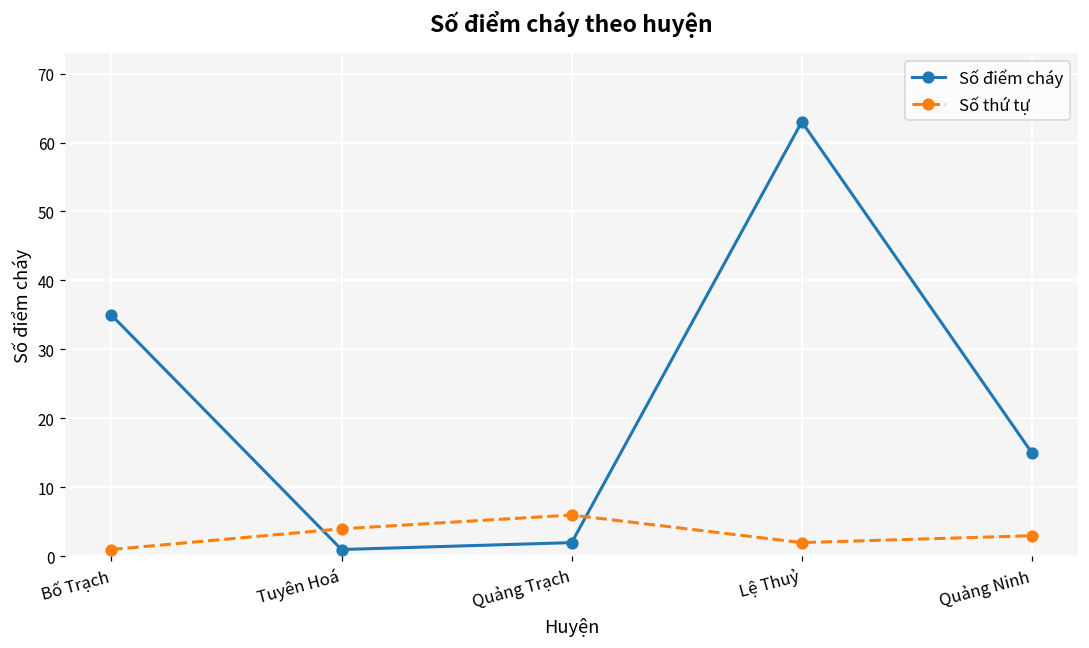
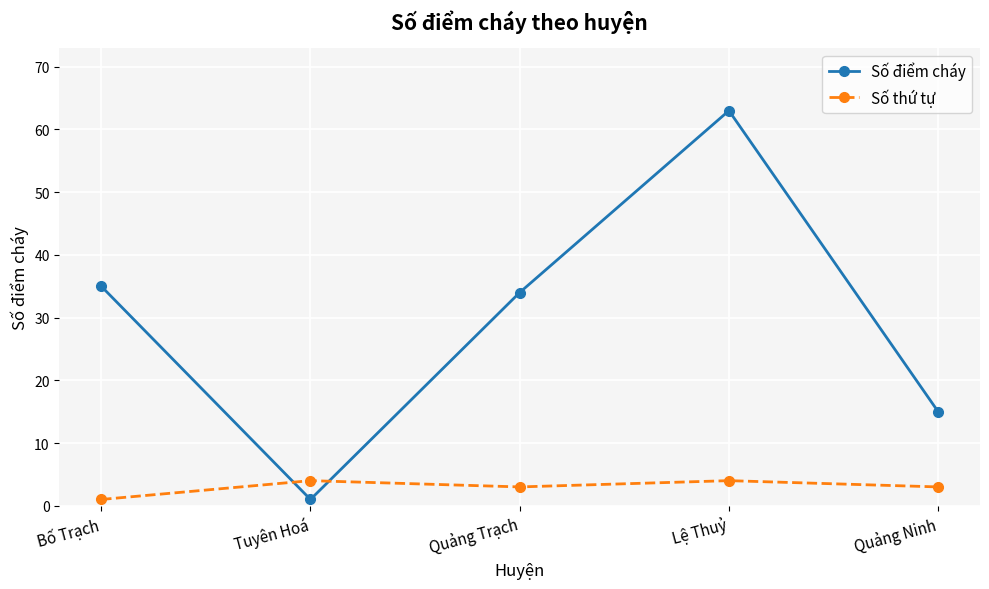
Số điểm cháy, Quảng Trạch: 2 -> 34
Số thứ tự, Quảng Trạch: 6 -> 3
Số thứ tự, Lệ Thuỷ: 2 -> 4
